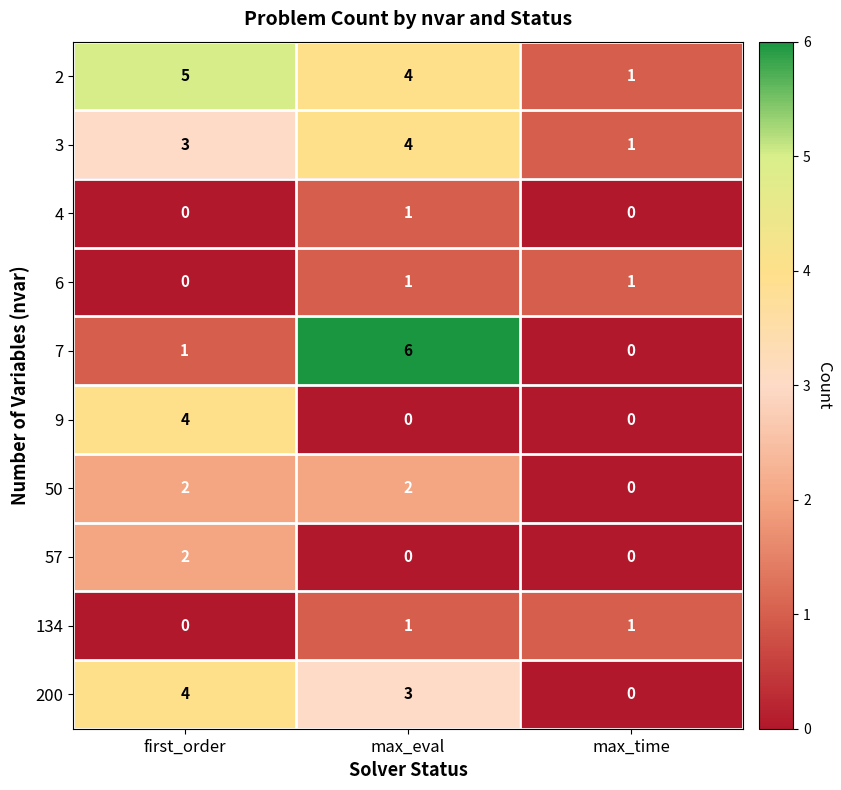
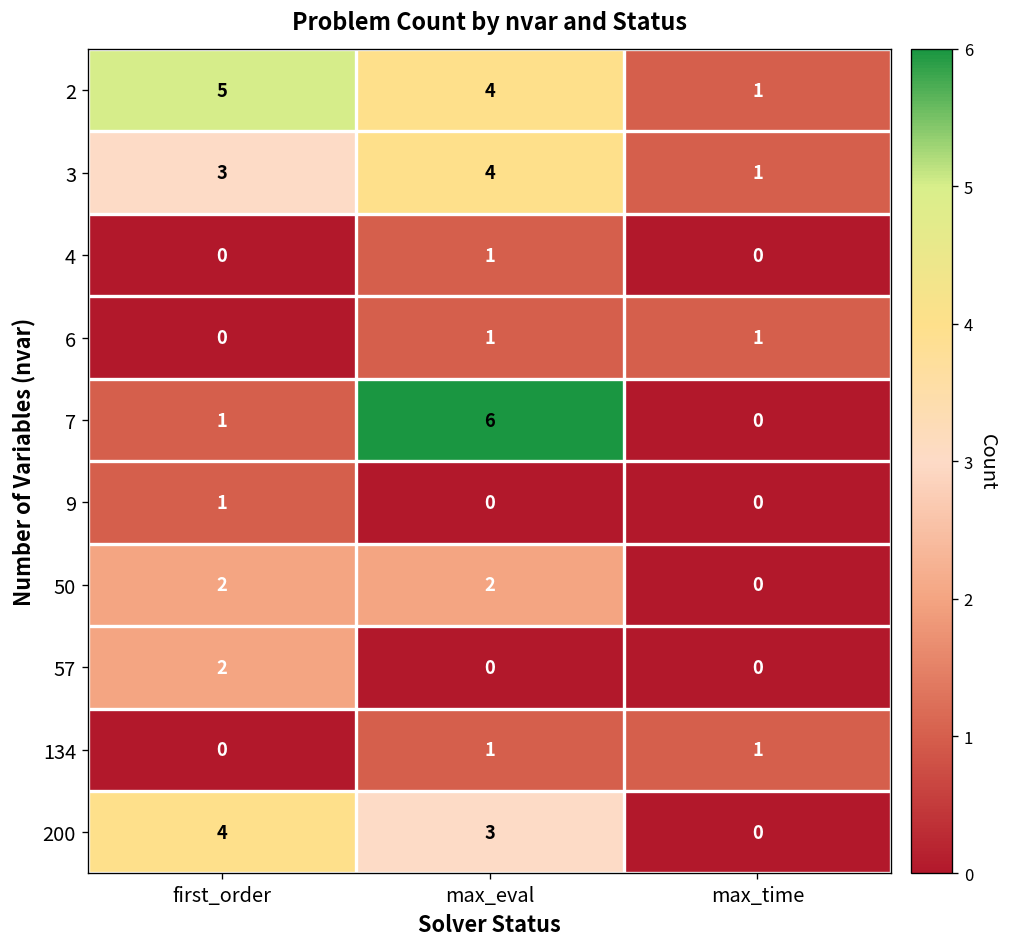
9, first_order: 4 -> 1
